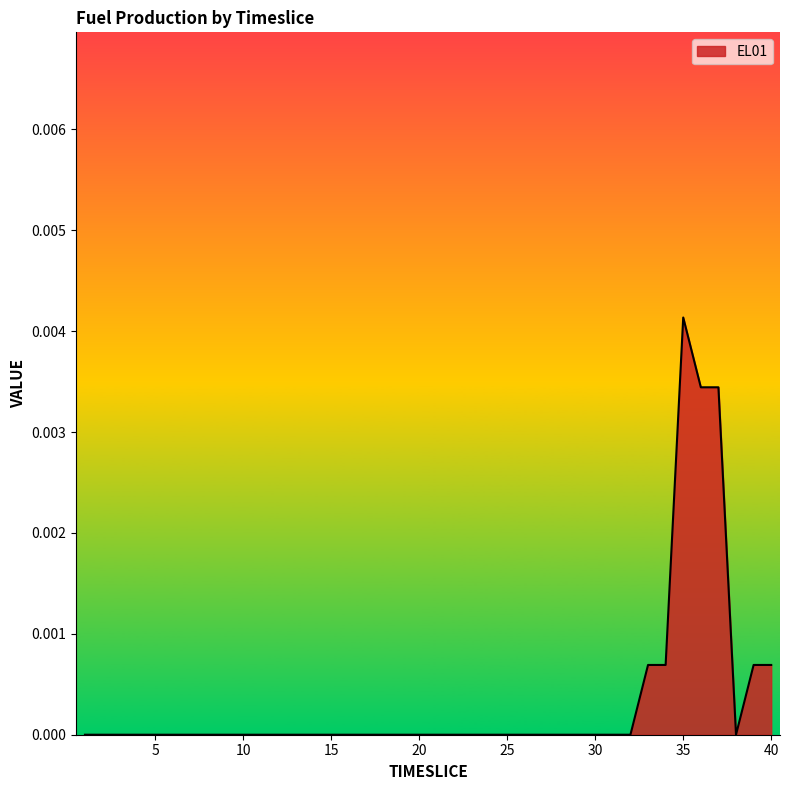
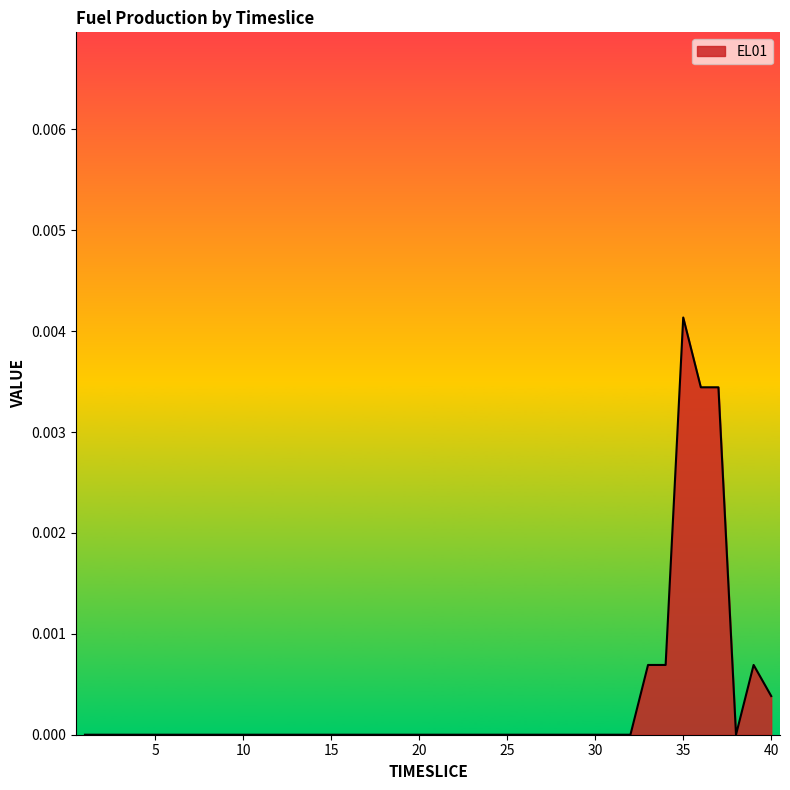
40: 0.00069 -> 0.00038
